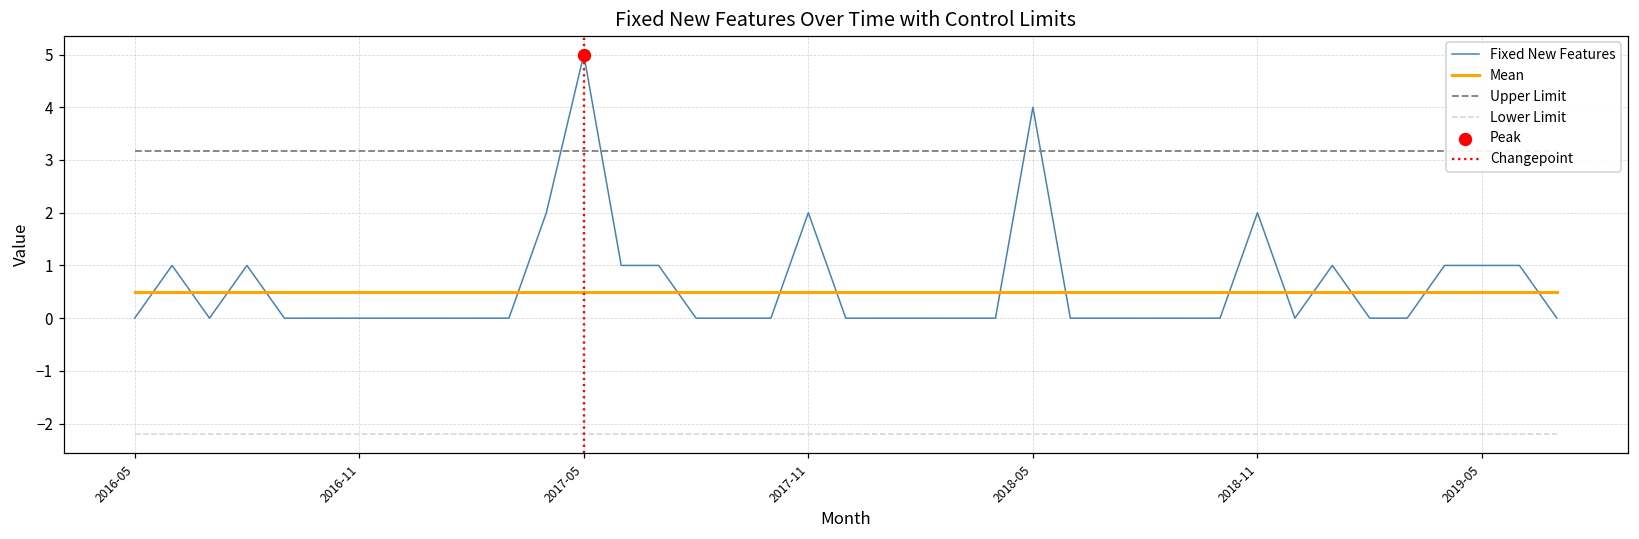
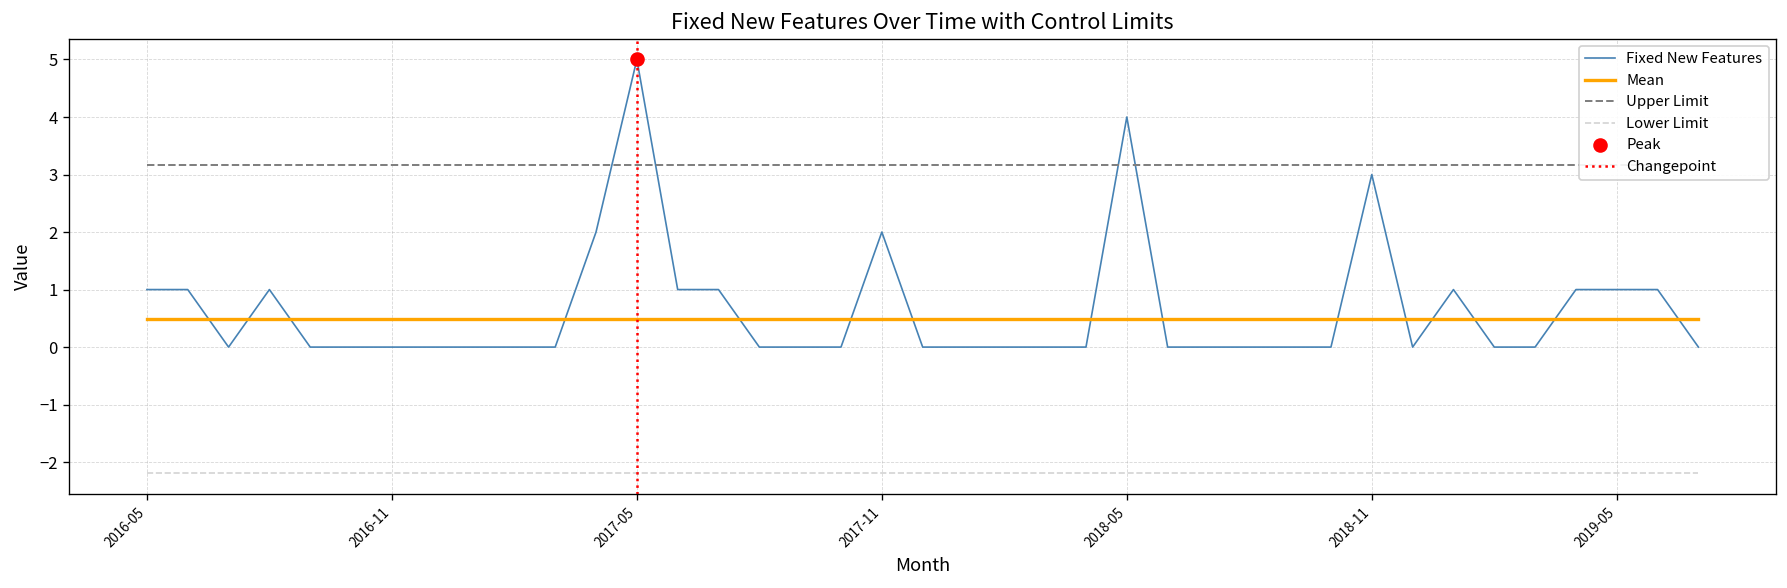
Fixed New Features, 2016-05: 0 -> 1
Fixed New Features, 2018-11: 2 -> 3
